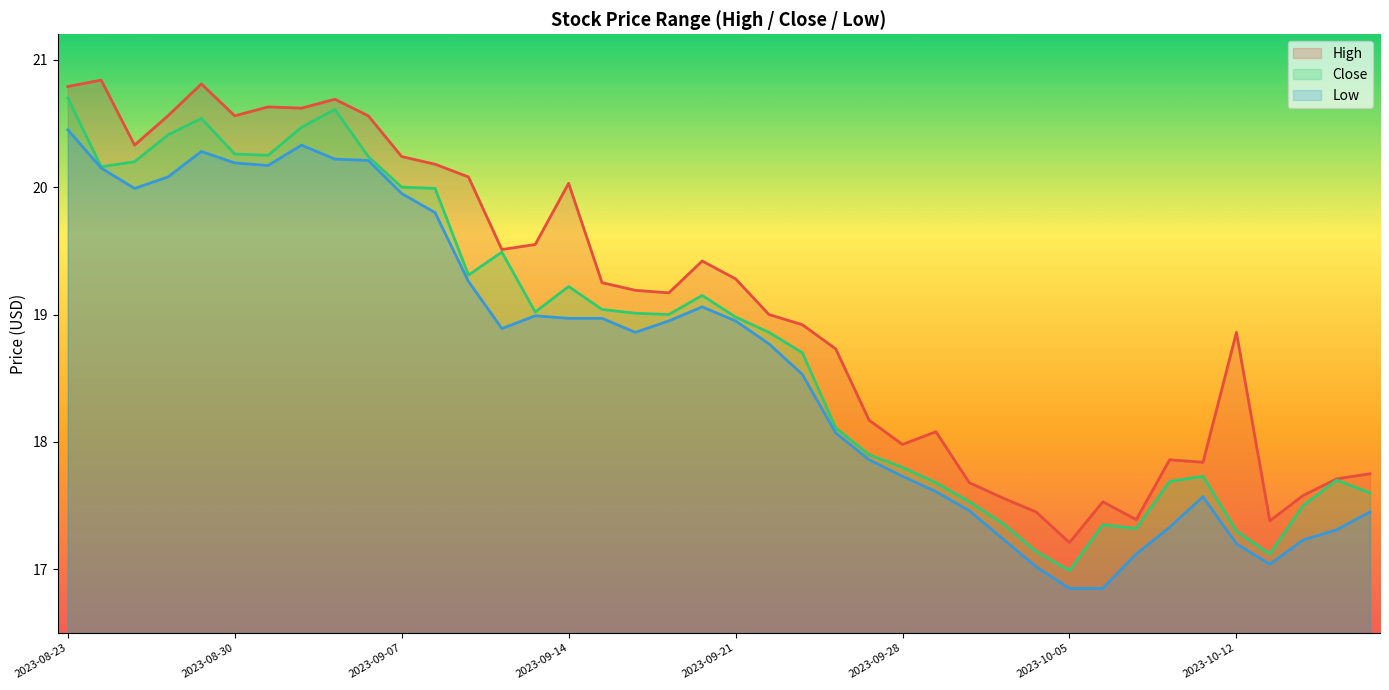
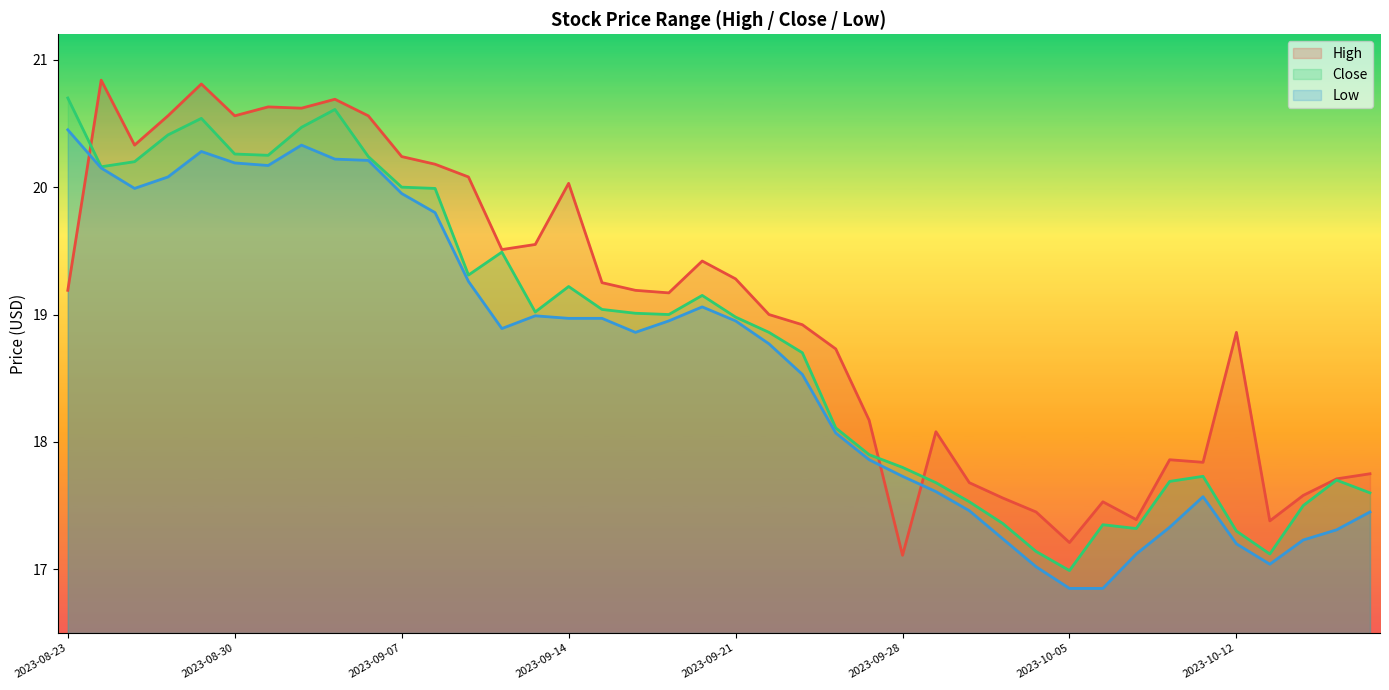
High, 2023-08-23: 20.79 -> 19.19
High, 2023-09-28: 17.98 -> 17.11
